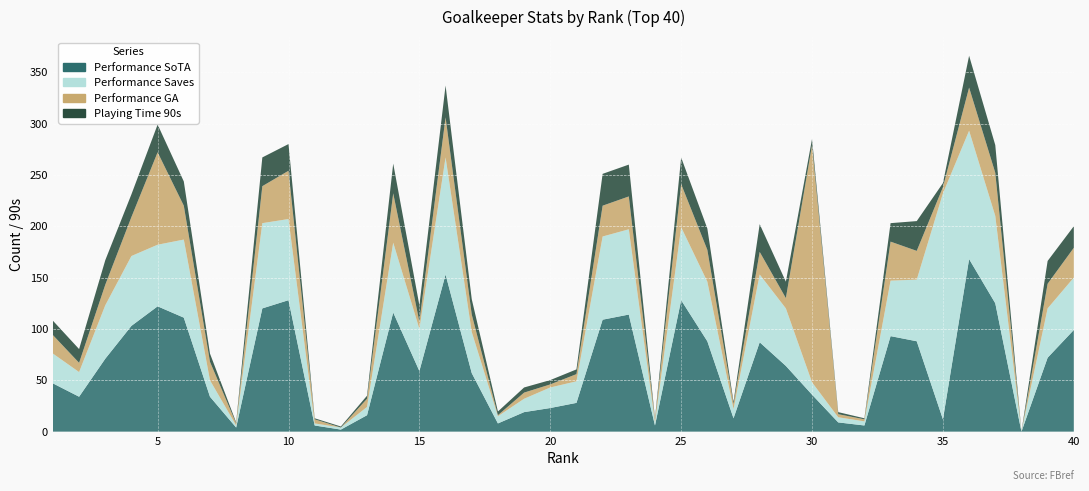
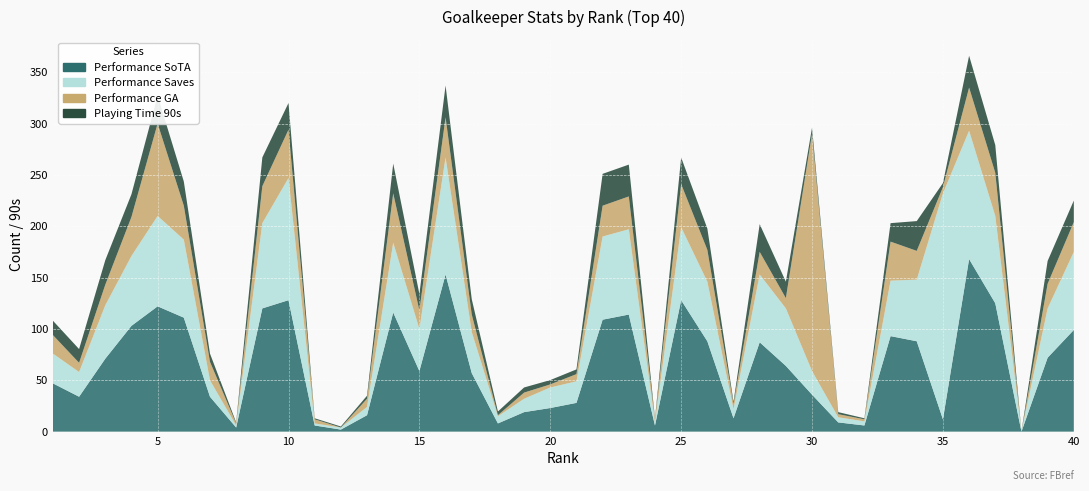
Performance Saves, 5: 60 -> 88
Performance Saves, 10: 79 -> 119
Performance GA, 15: 7 -> 18
Performance Saves, 30: 12 -> 23
Performance Saves, 40: 51 -> 76
